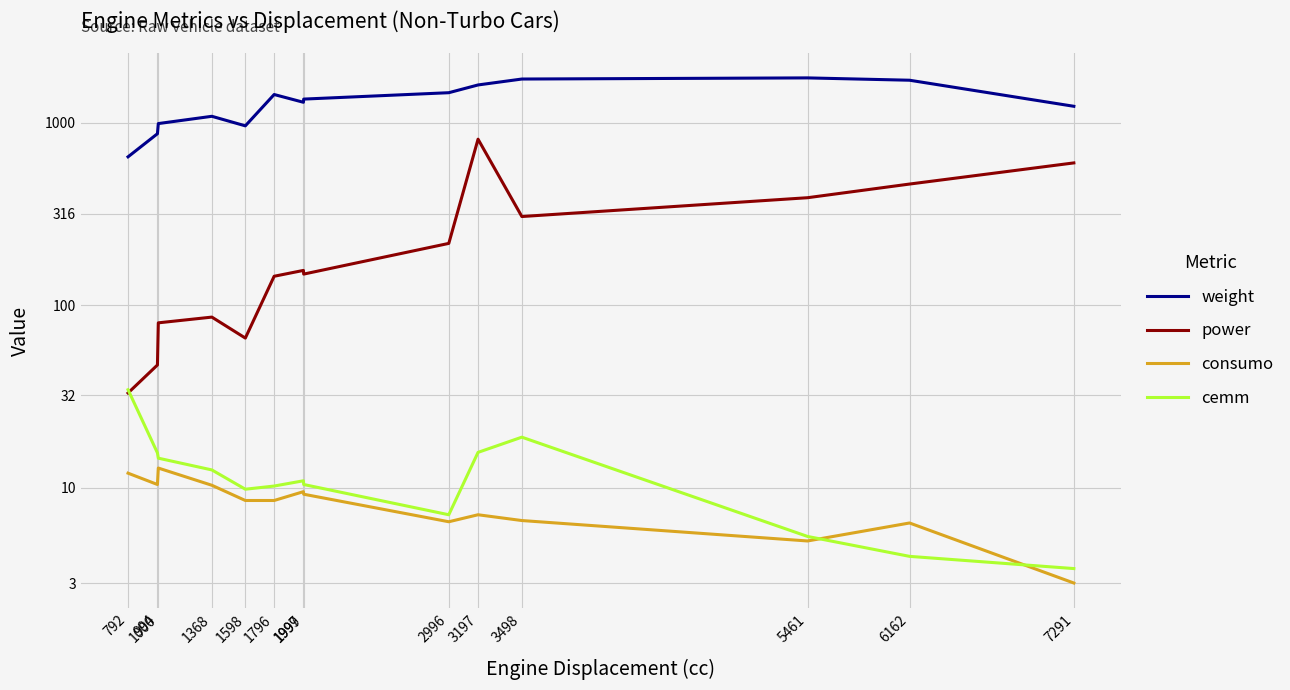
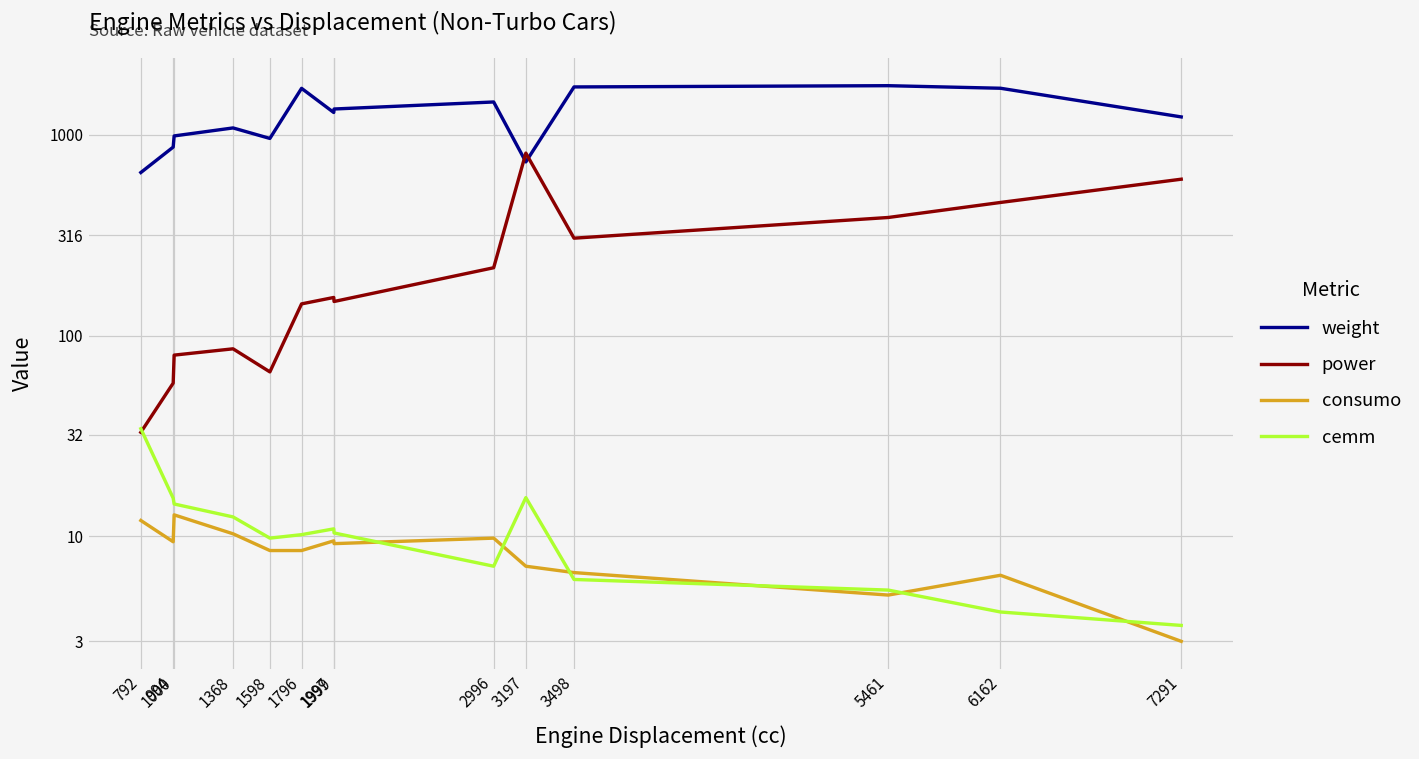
power, 994: 47 -> 58
consumo, 994: 10 -> 9
weight, 1796: 1400 -> 1700
consumo, 2996: 6.5 -> 10
weight, 3197: 1600 -> 730
cemm, 3498: 19 -> 6.1
